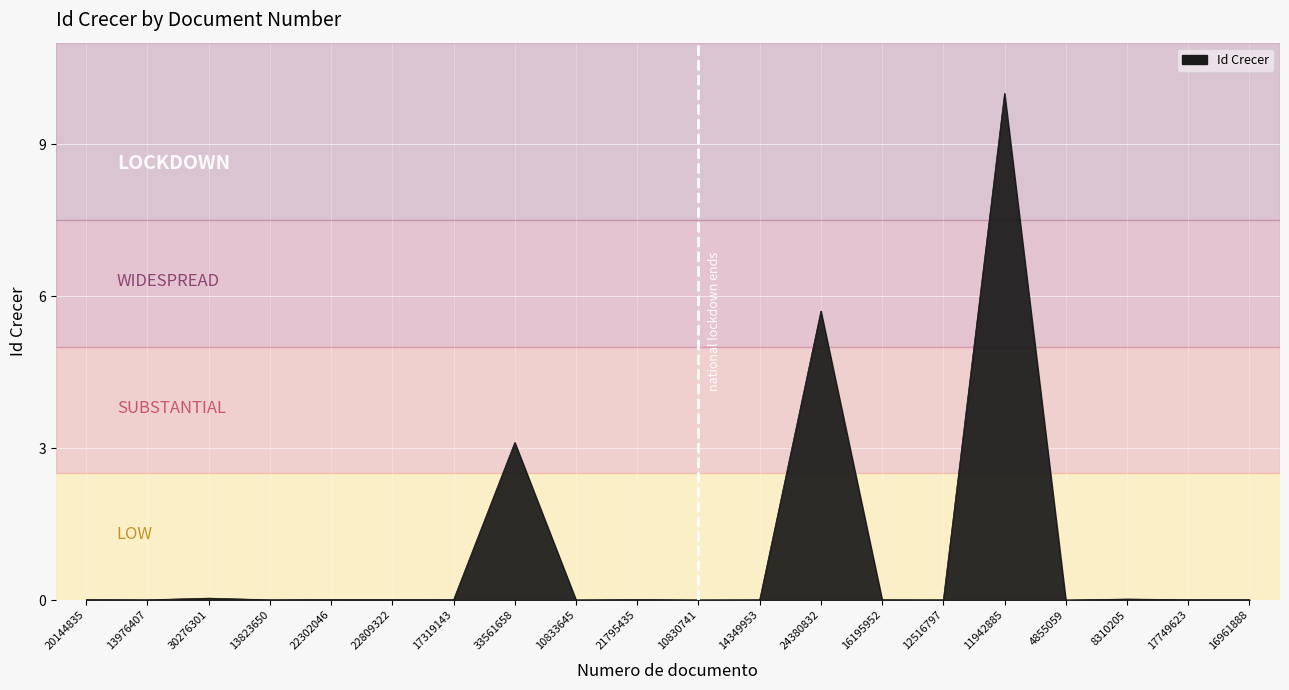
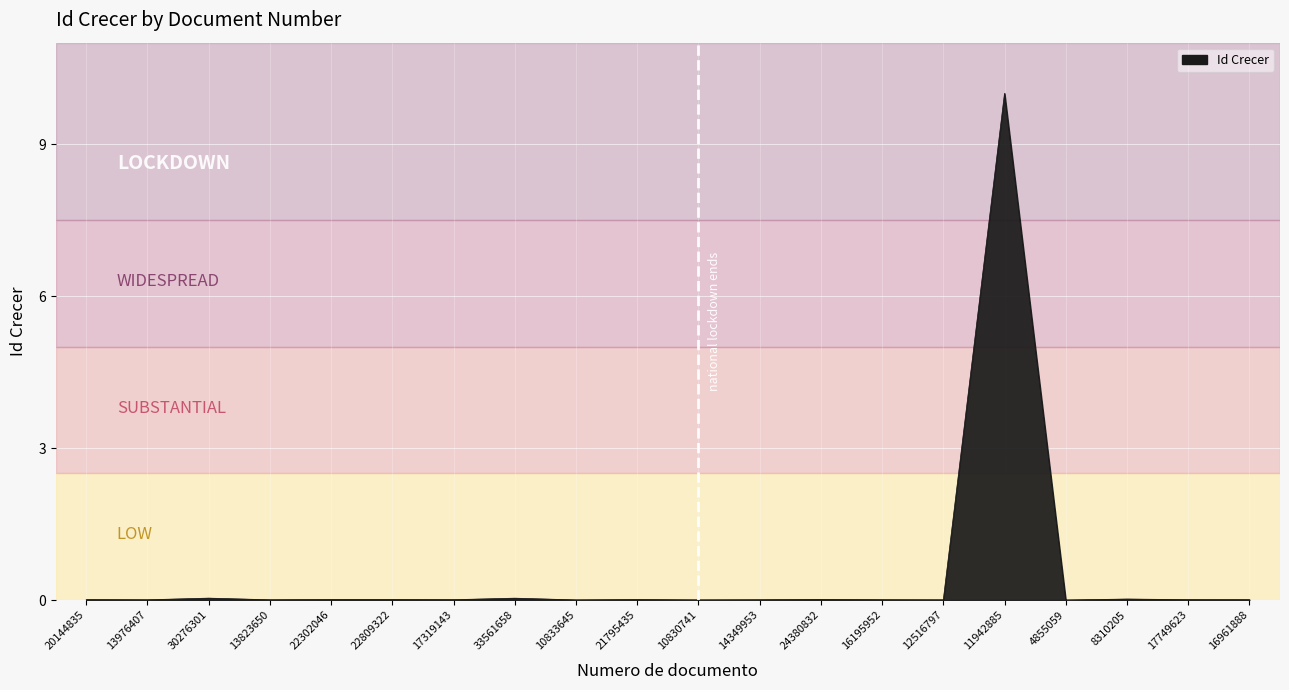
33561658: 3.1 -> 0.0
24380832: 5.7 -> 0.0
